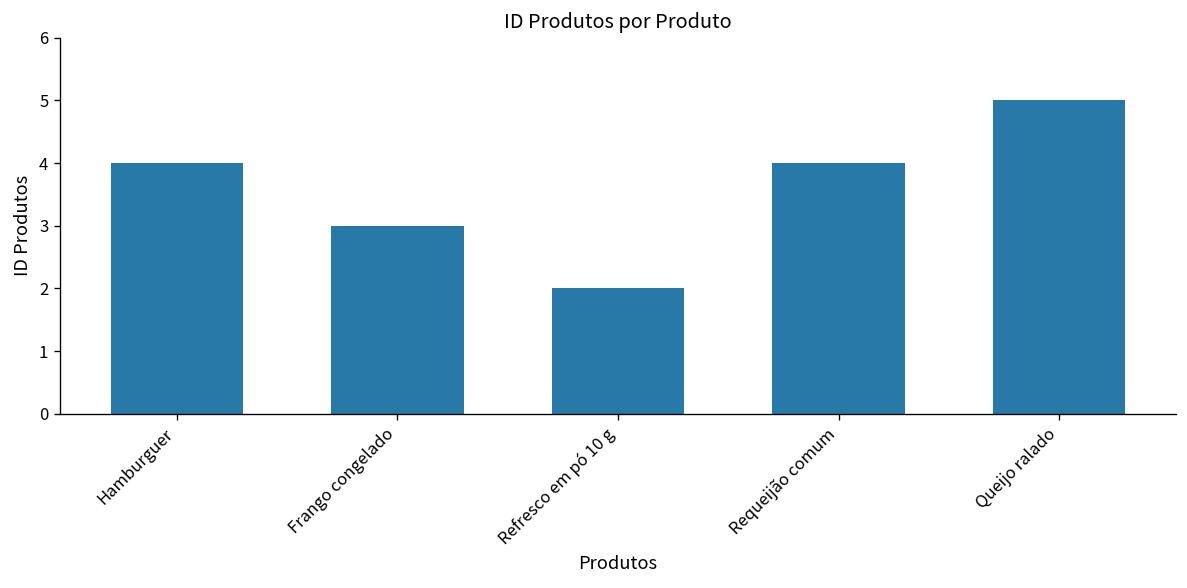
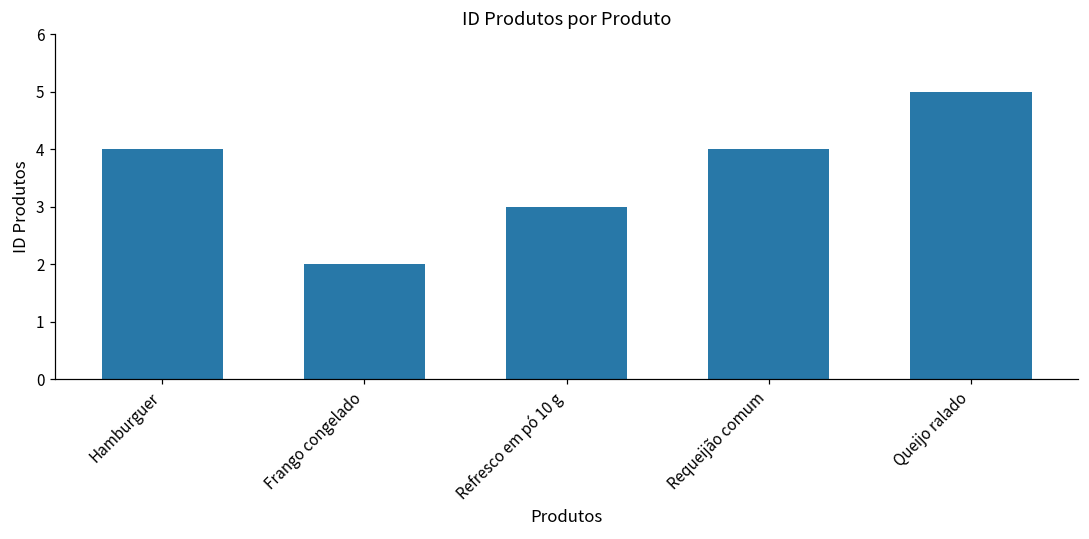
Frango congelado: 3 -> 2
Refresco em pó 10 g: 2 -> 3
